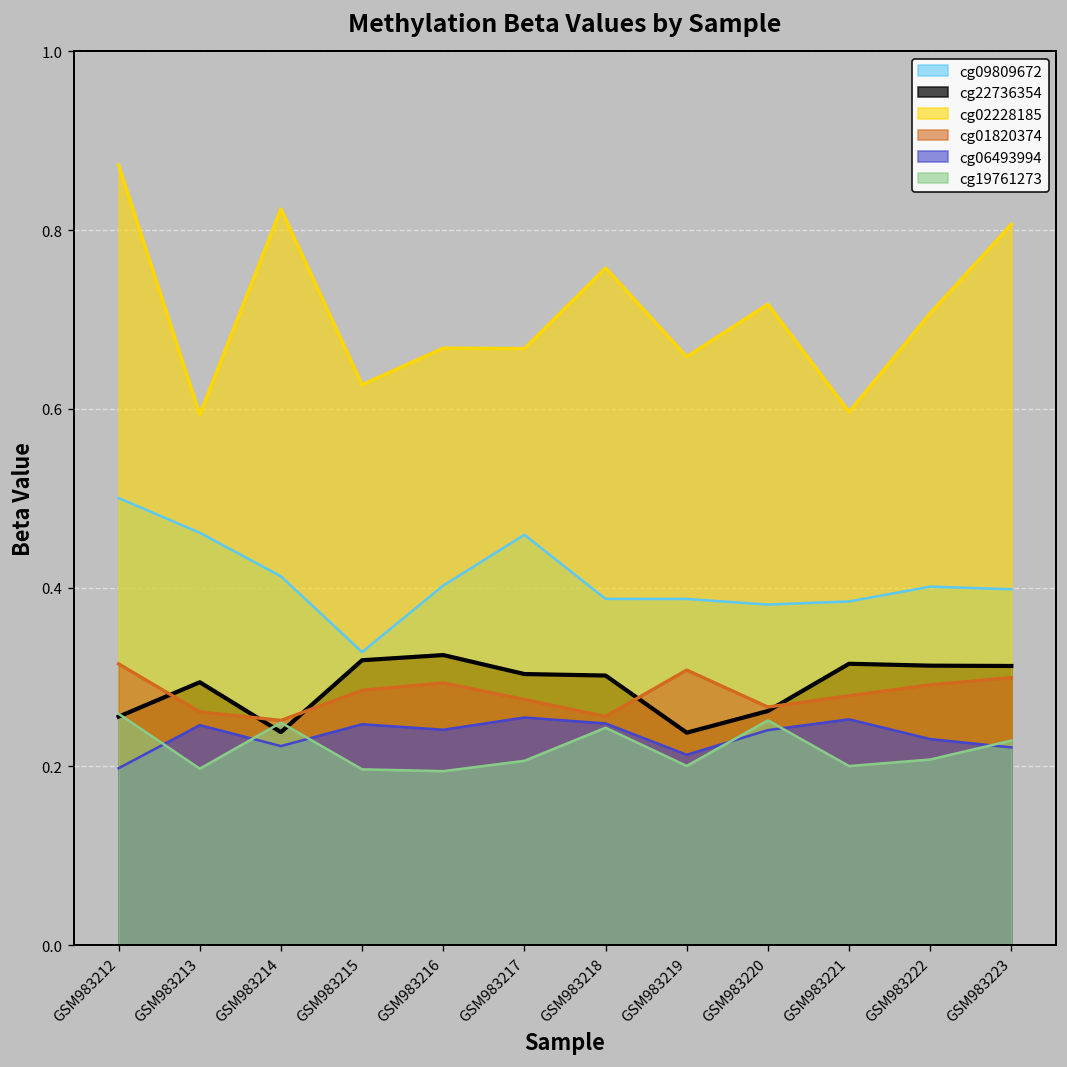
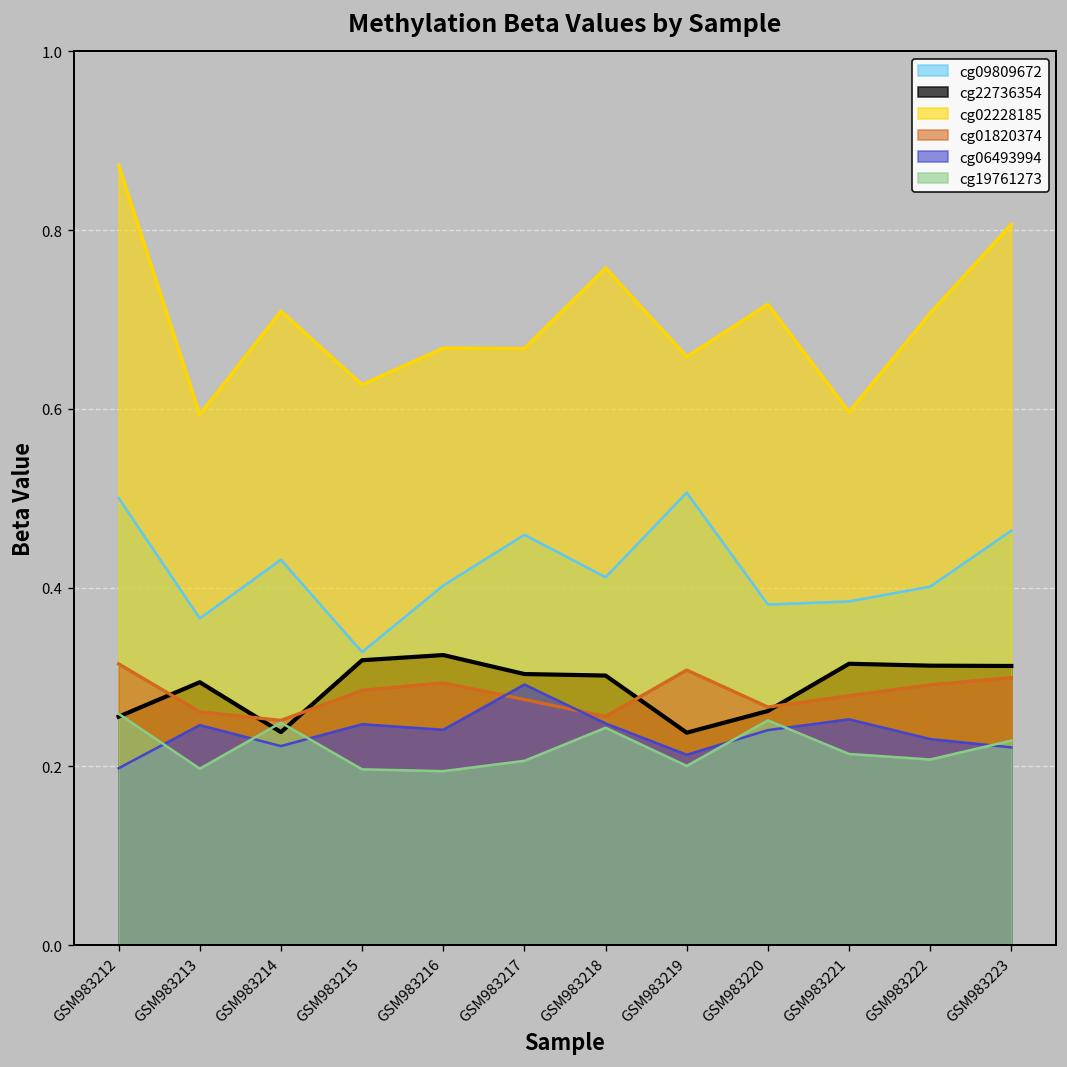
cg09809672, GSM983213: 0.46 -> 0.37
cg09809672, GSM983214: 0.41 -> 0.43
cg02228185, GSM983214: 0.82 -> 0.71
cg06493994, GSM983217: 0.25 -> 0.29
cg09809672, GSM983218: 0.39 -> 0.41
cg09809672, GSM983219: 0.39 -> 0.51
cg19761273, GSM983221: 0.20 -> 0.21
cg09809672, GSM983223: 0.40 -> 0.46
